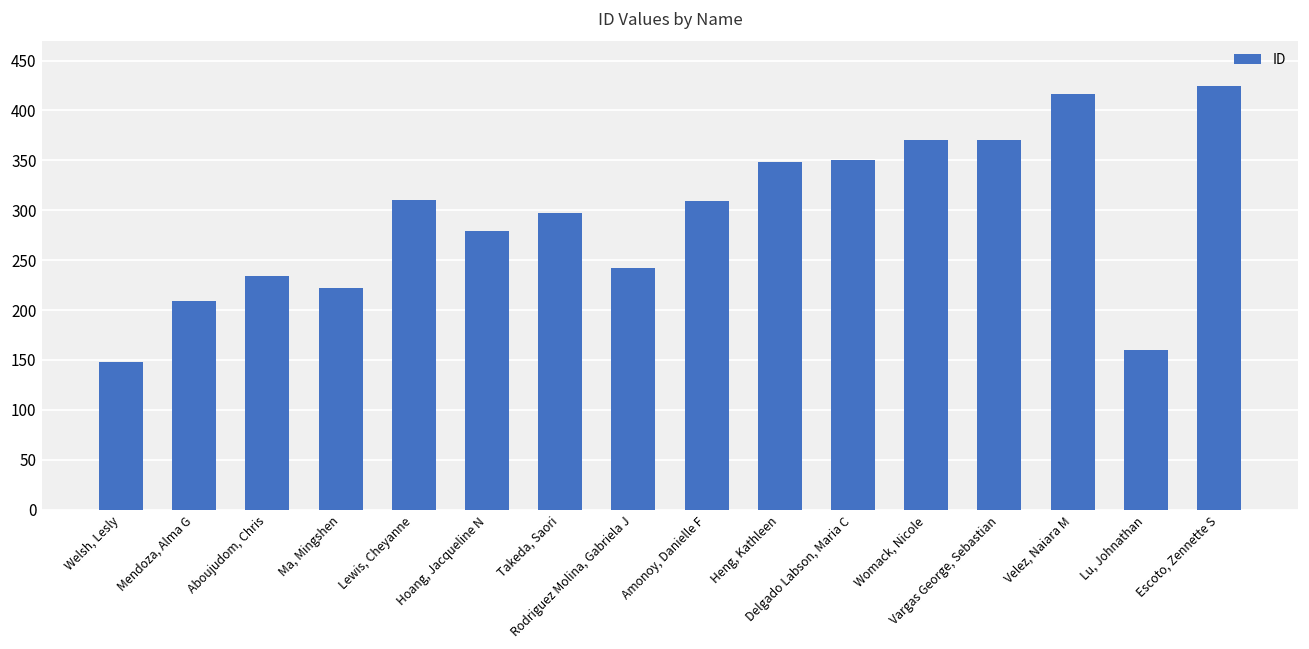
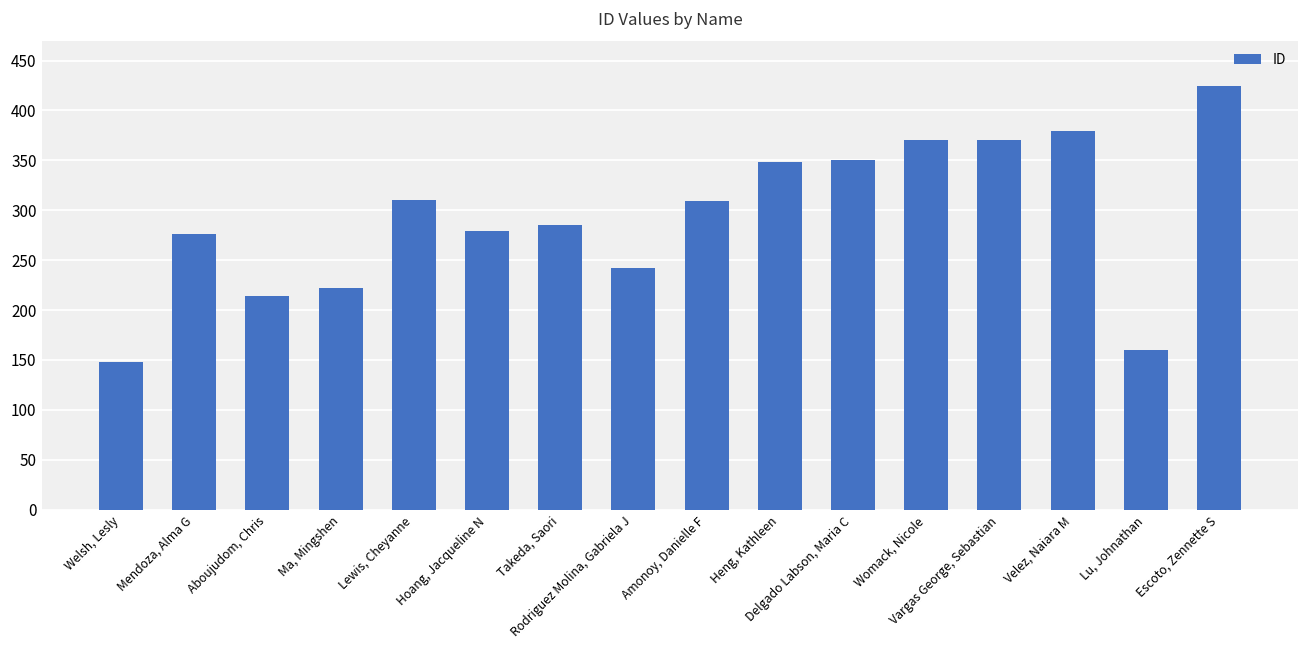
Mendoza, Alma G: 210 -> 280
Aboujudom, Chris: 230 -> 210
Takeda, Saori: 300 -> 290
Velez, Naiara M: 420 -> 380
